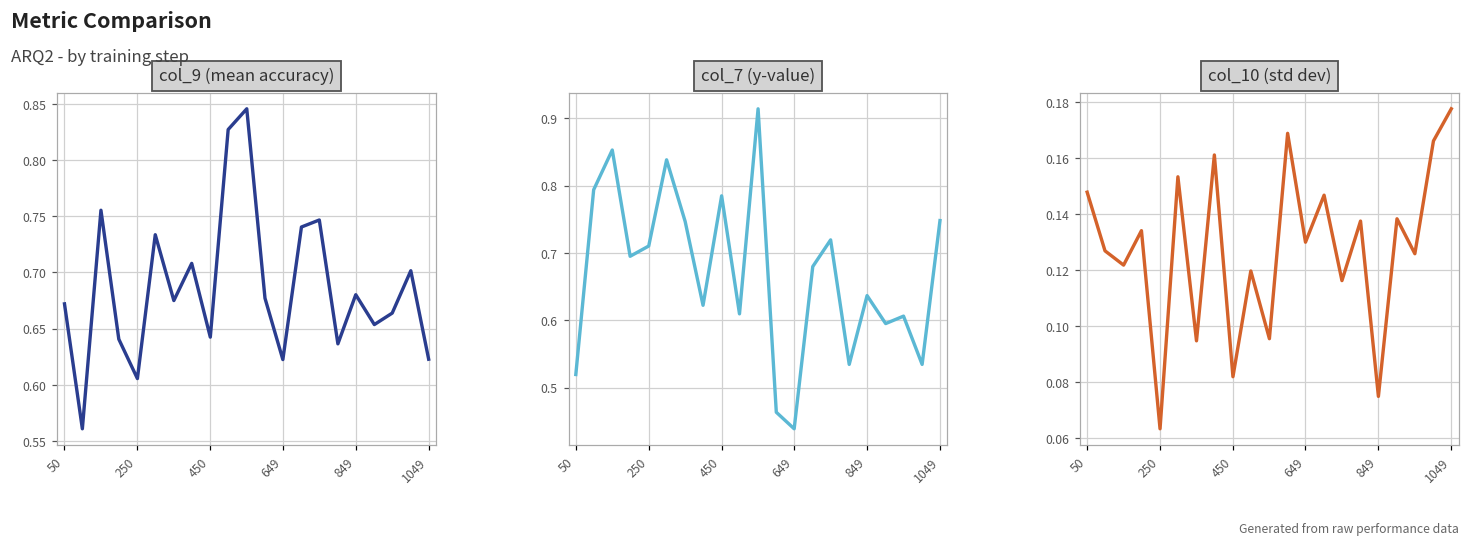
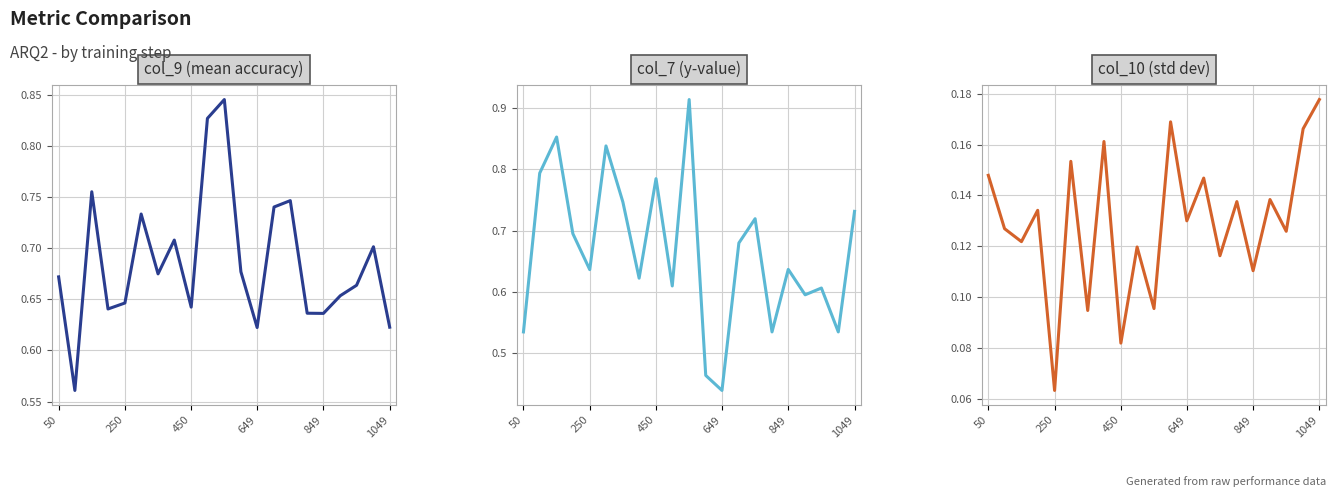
col_9 (mean accuracy), 250: 0.606 -> 0.646
col_9 (mean accuracy), 849: 0.680 -> 0.636
col_7 (y-value), 50: 0.52 -> 0.53
col_7 (y-value), 250: 0.71 -> 0.64
col_7 (y-value), 1049: 0.75 -> 0.73
col_10 (std dev), 849: 0.075 -> 0.110
